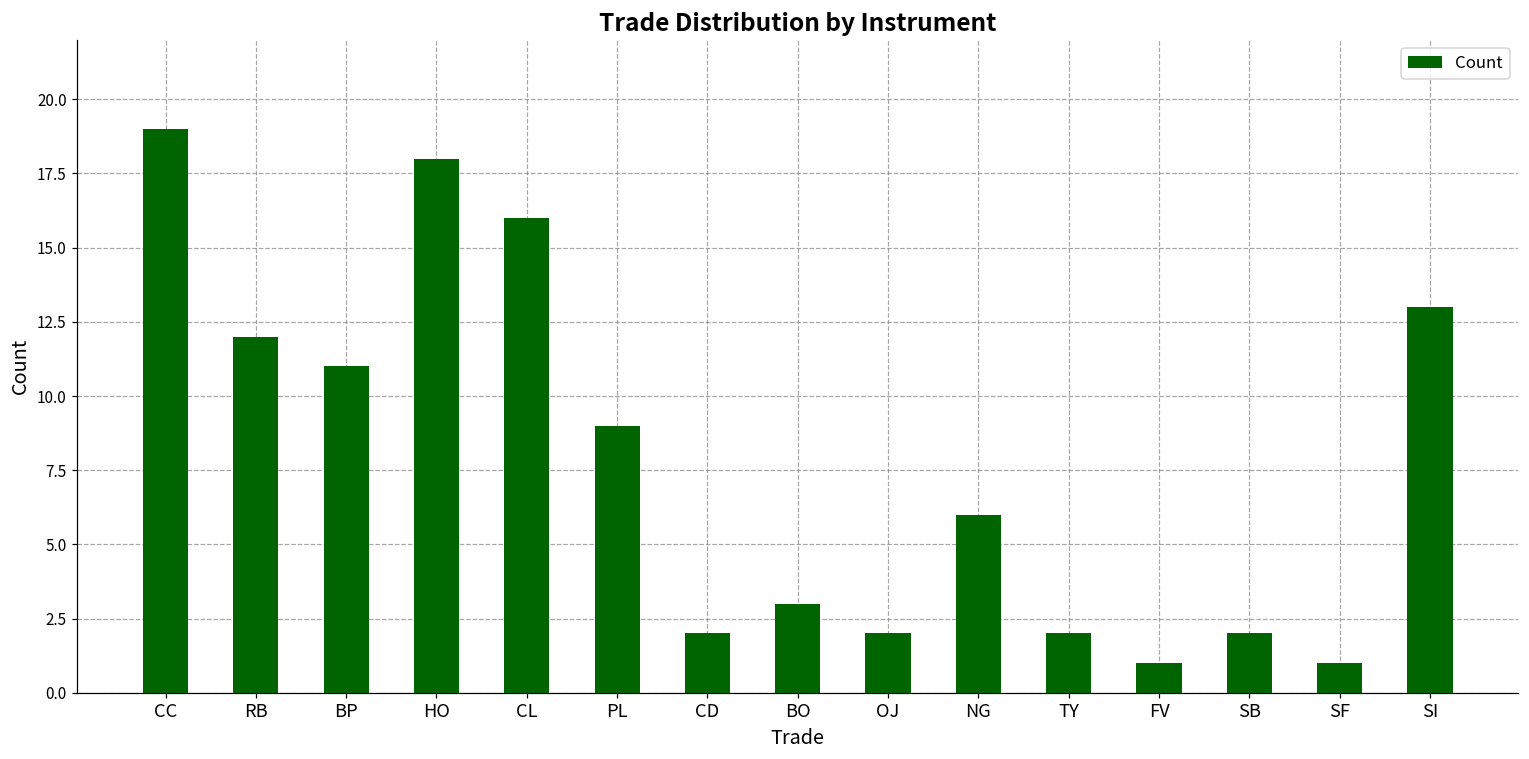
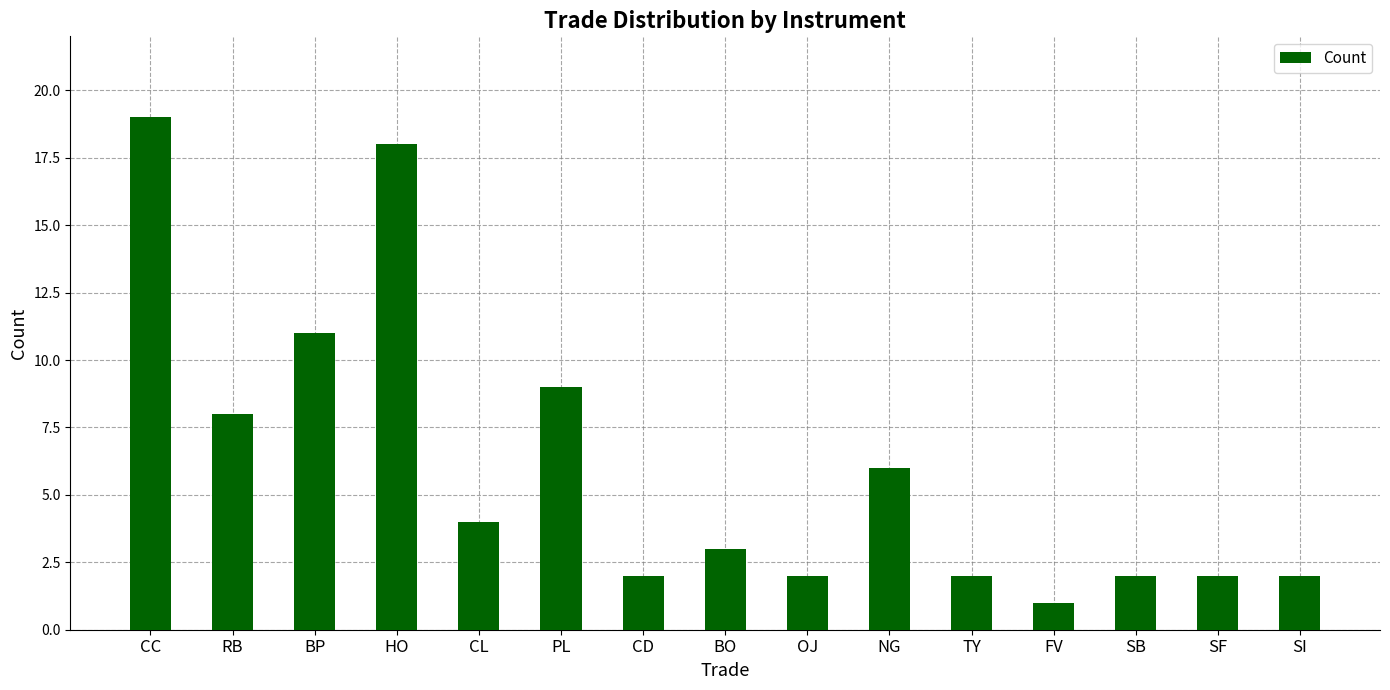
RB: 12 -> 8
CL: 16 -> 4
SF: 1 -> 2
SI: 13 -> 2
